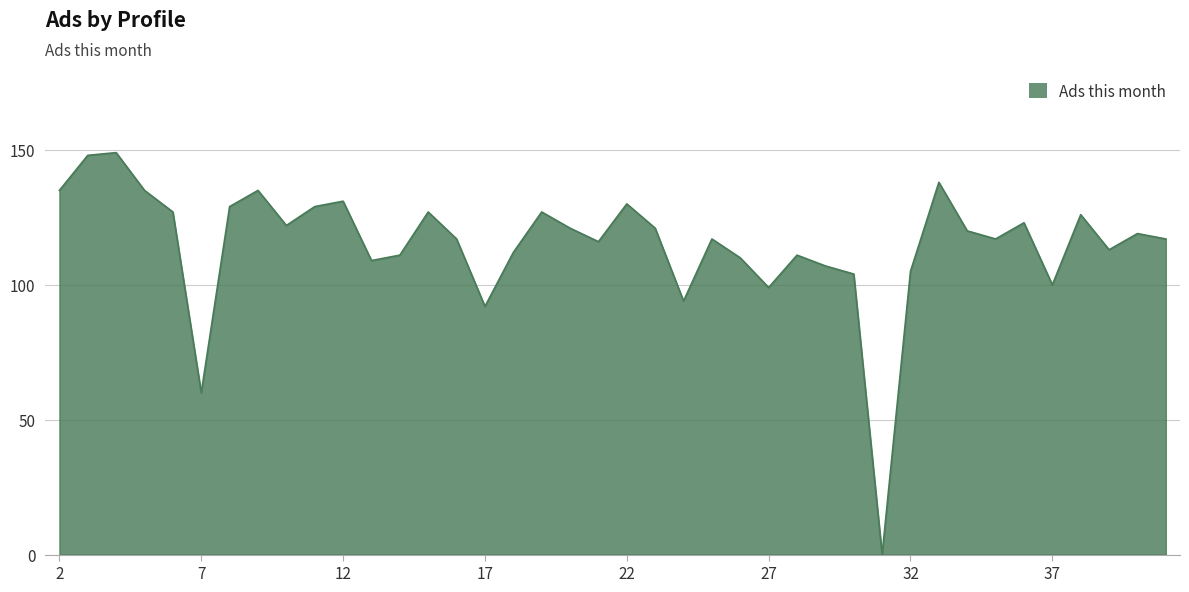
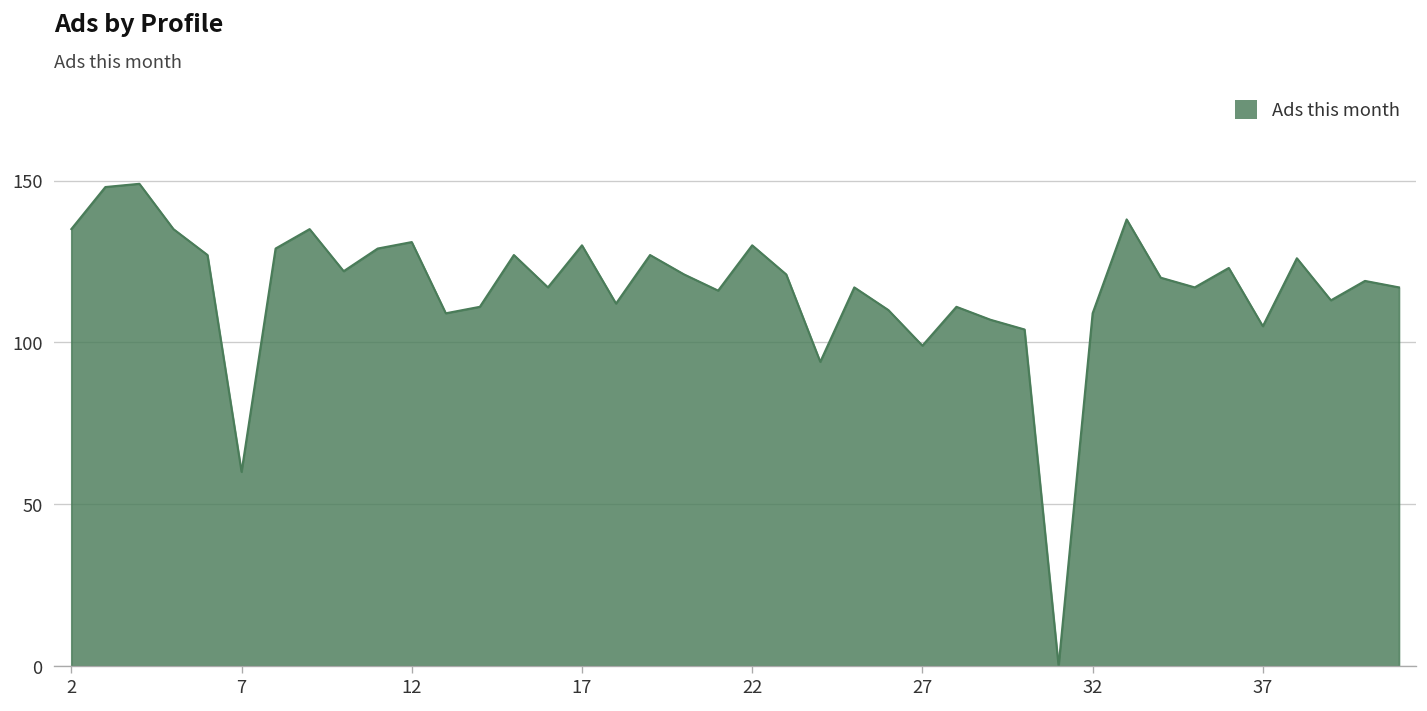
17: 92 -> 130
32: 105 -> 109
37: 100 -> 105
